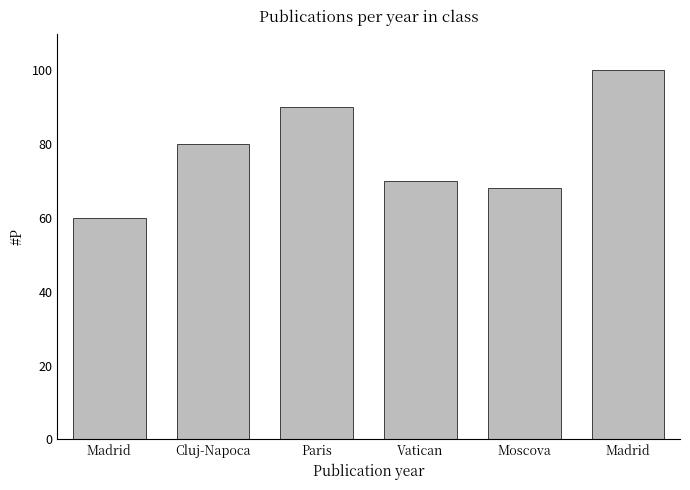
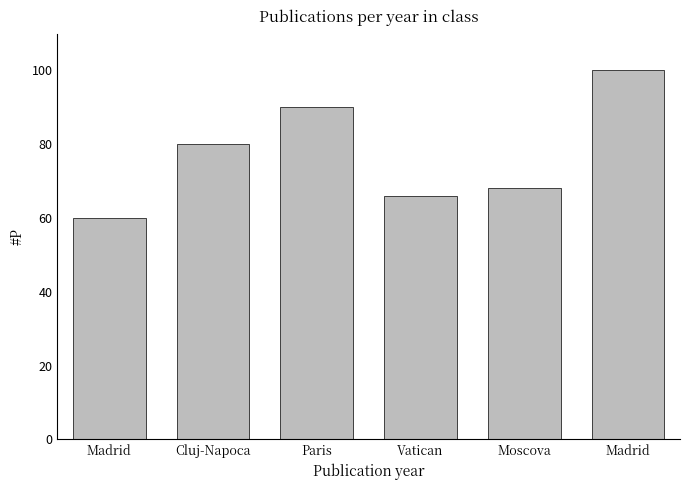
Vatican: 70 -> 66
